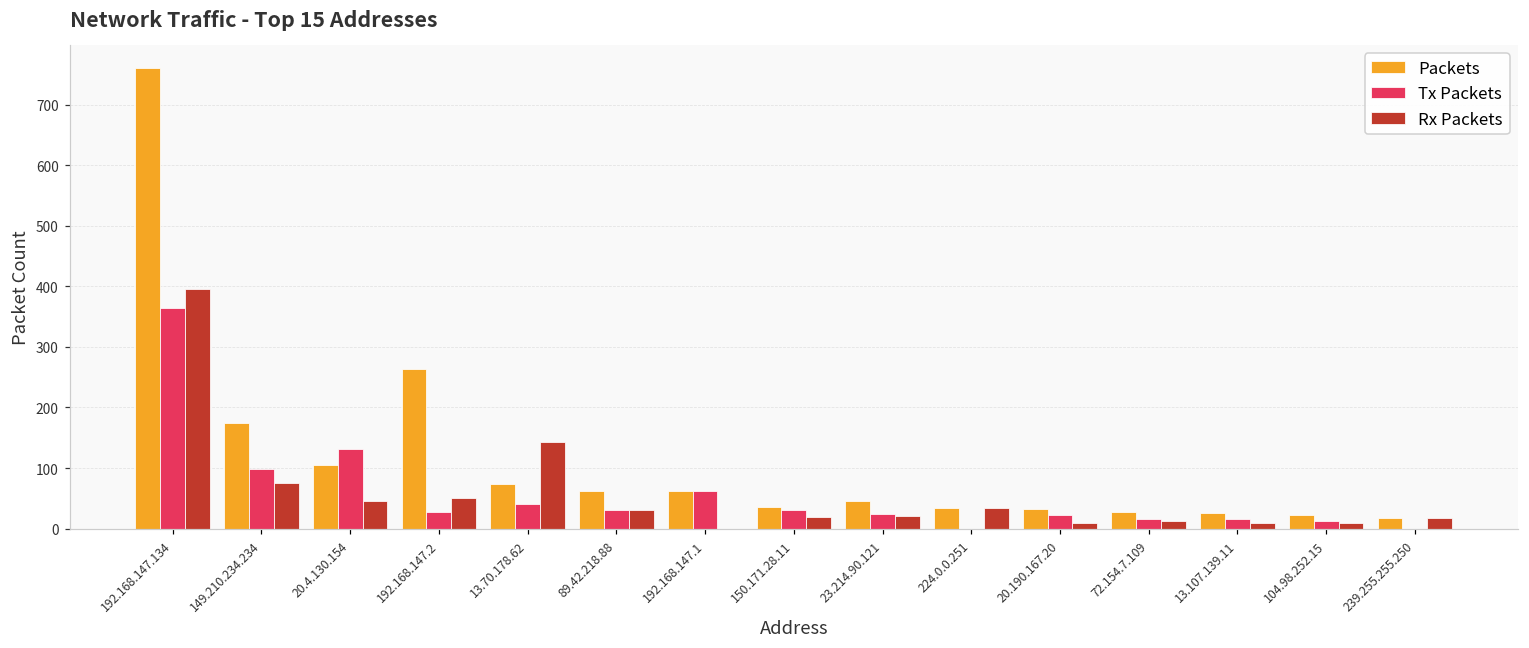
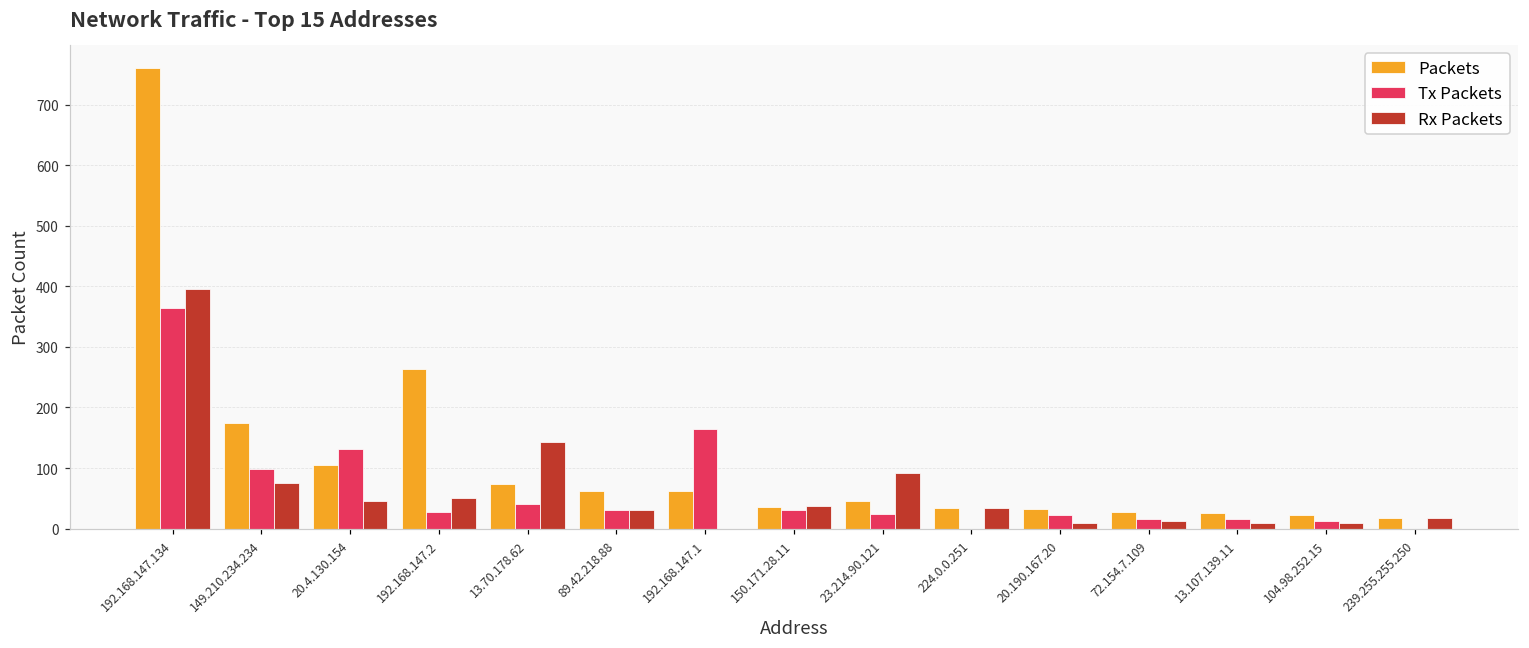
Tx Packets, 192.168.147.1: 60 -> 170
Rx Packets, 150.171.28.11: 20 -> 40
Rx Packets, 23.214.90.121: 20 -> 90
